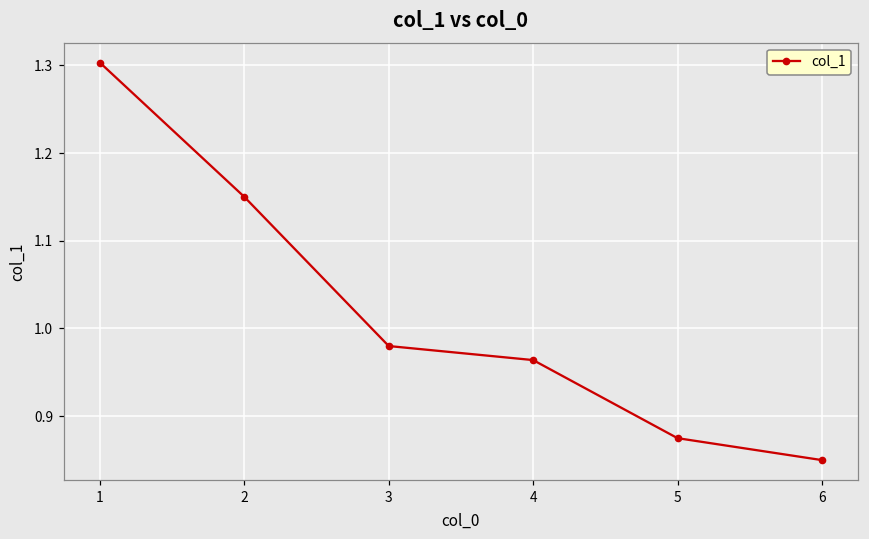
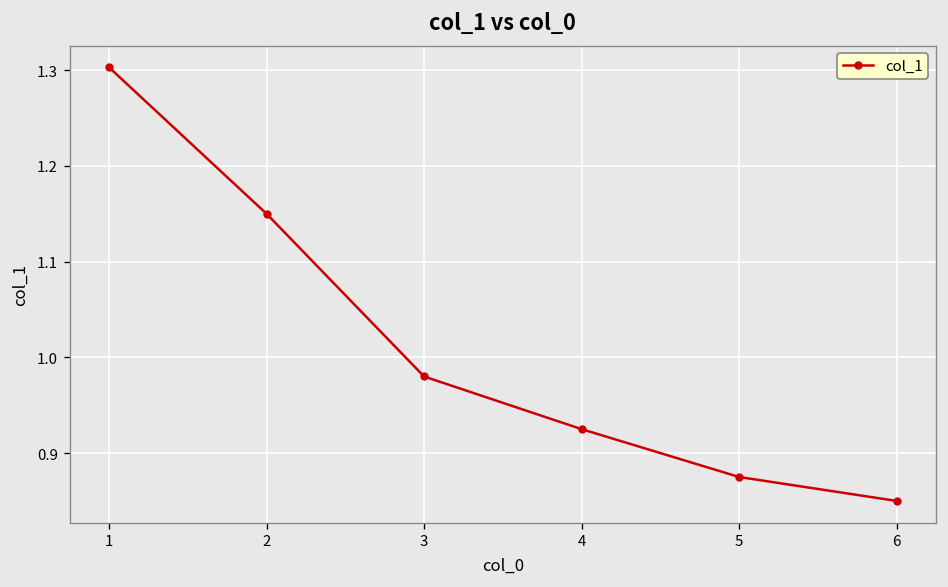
4: 0.96 -> 0.93
